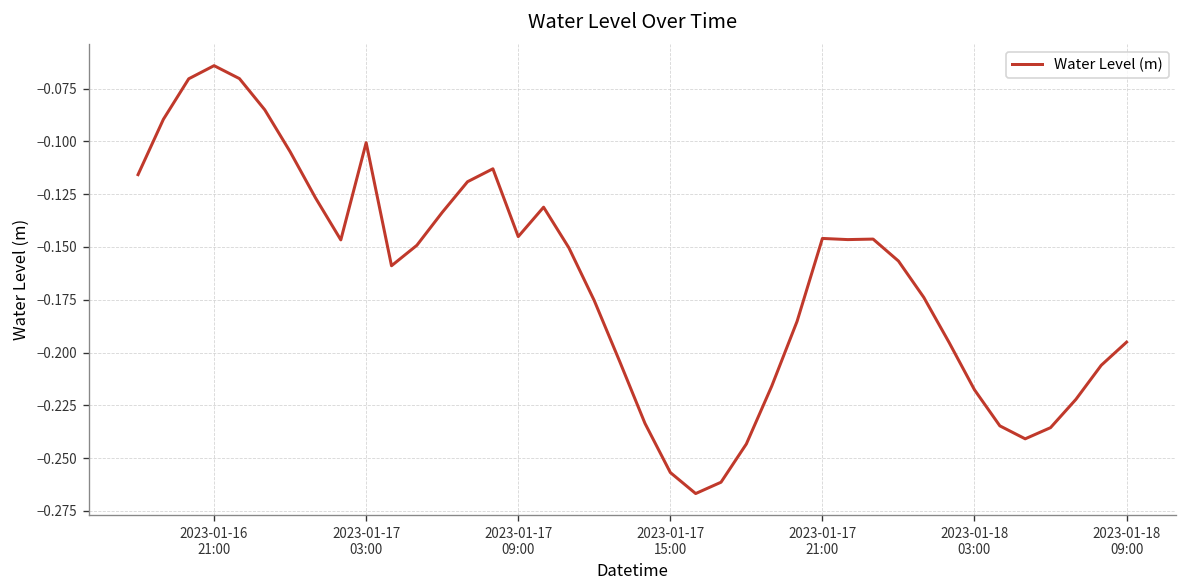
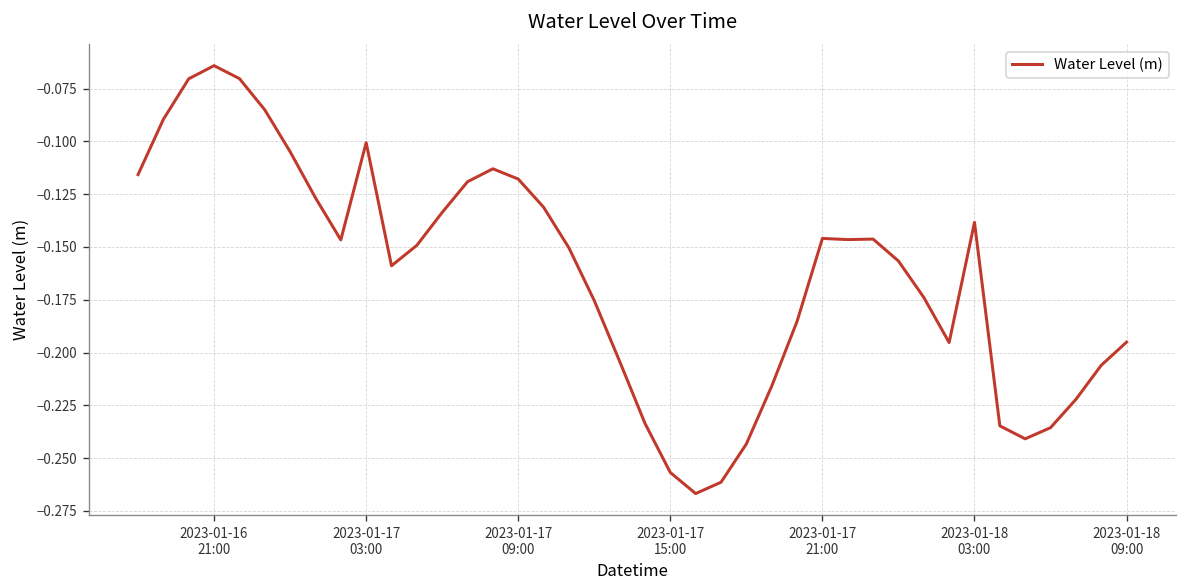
2023-01-17 09:00: -0.145 -> -0.118
2023-01-18 03:00: -0.218 -> -0.138
